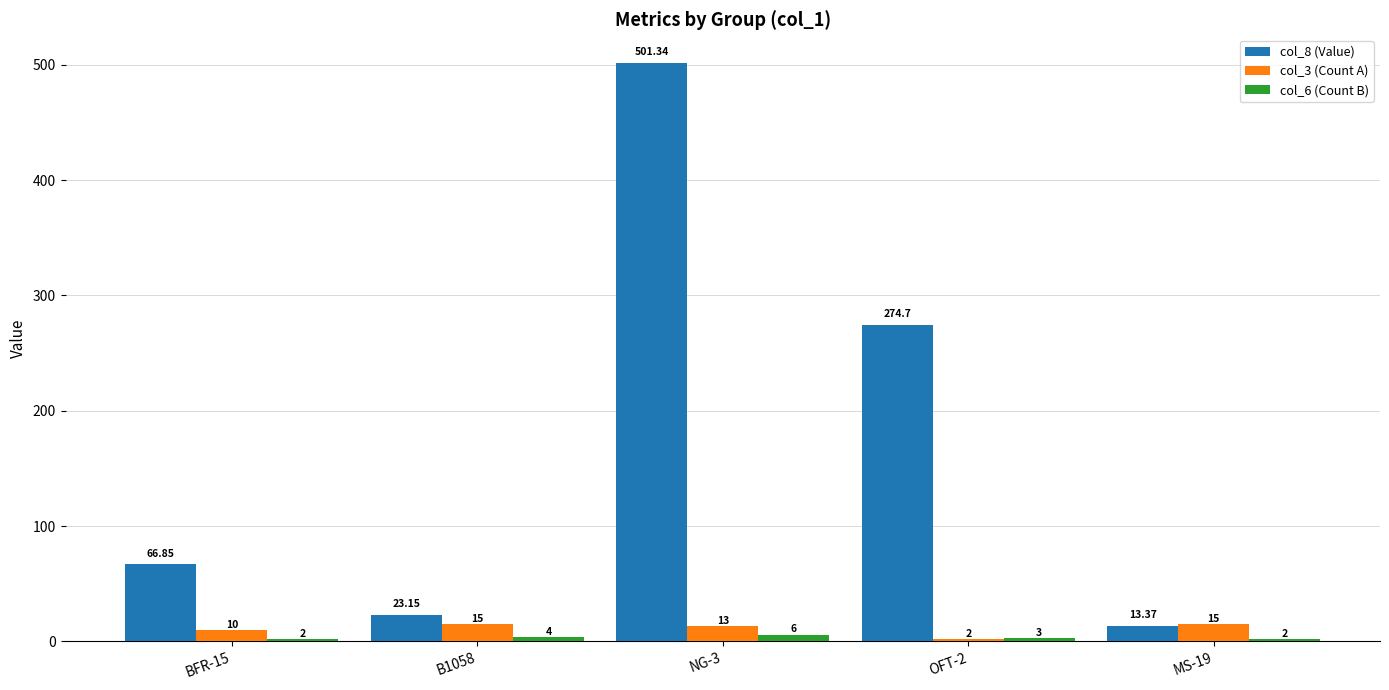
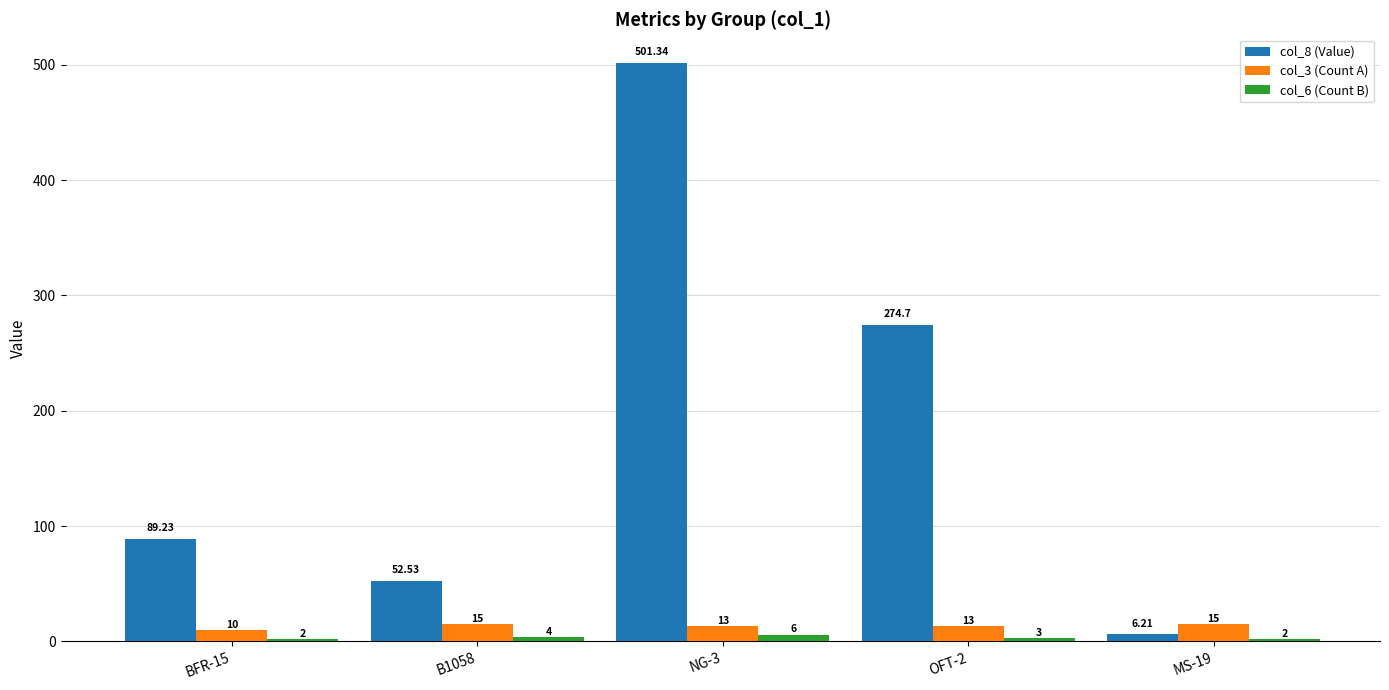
col_8 (Value), BFR-15: 66.85 -> 89.23
col_8 (Value), B1058: 23.15 -> 52.53
col_3 (Count A), OFT-2: 2 -> 13
col_8 (Value), MS-19: 13.37 -> 6.21
